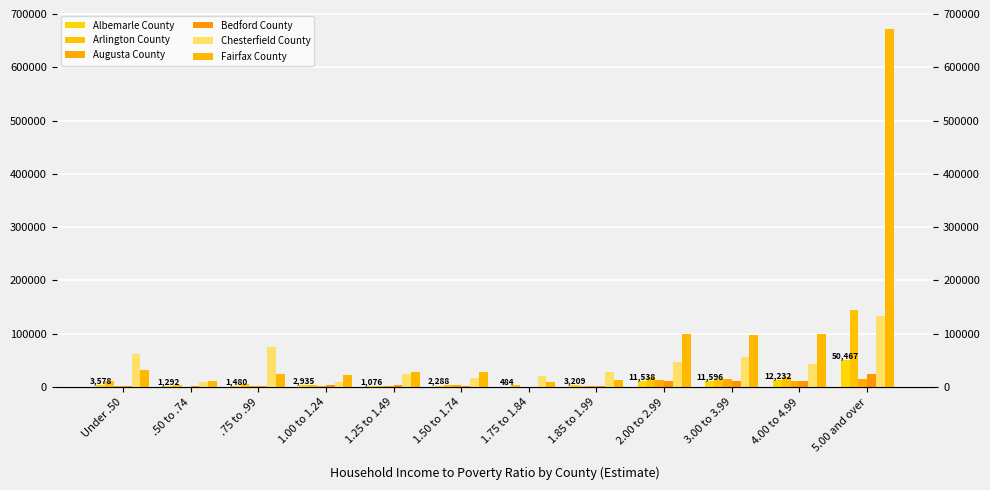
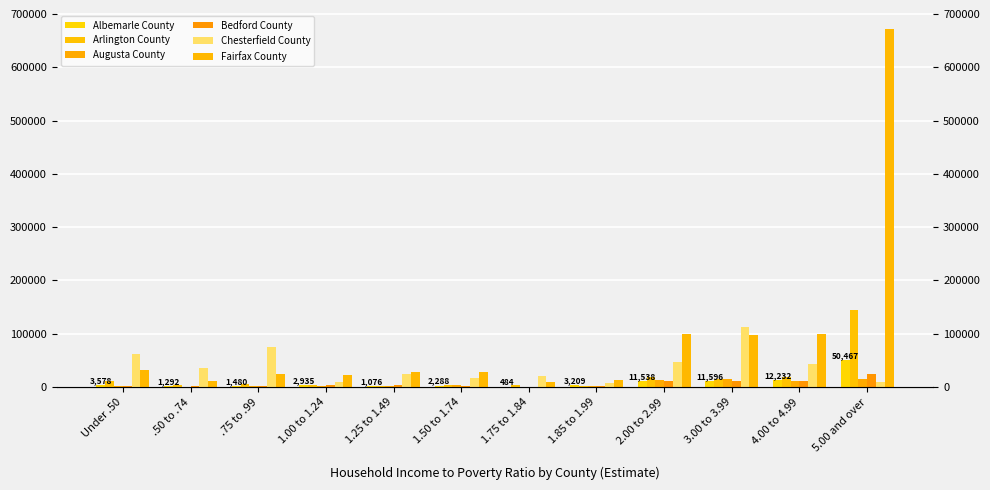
Chesterfield County, .50 to .74: 10000 -> 40000
Chesterfield County, 1.85 to 1.99: 30000 -> 10000
Chesterfield County, 3.00 to 3.99: 60000 -> 110000
Chesterfield County, 5.00 and over: 130000 -> 10000
